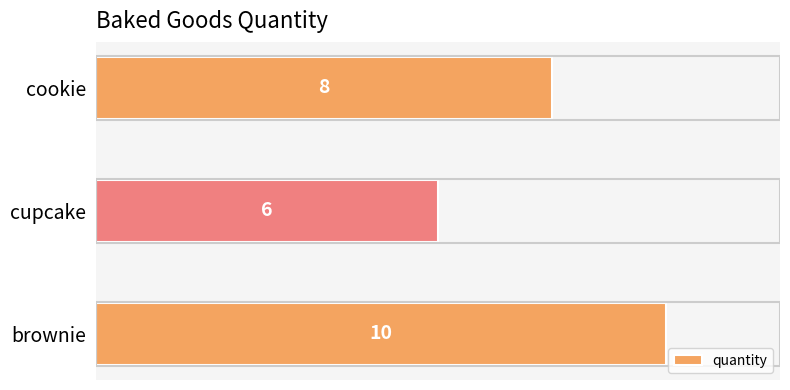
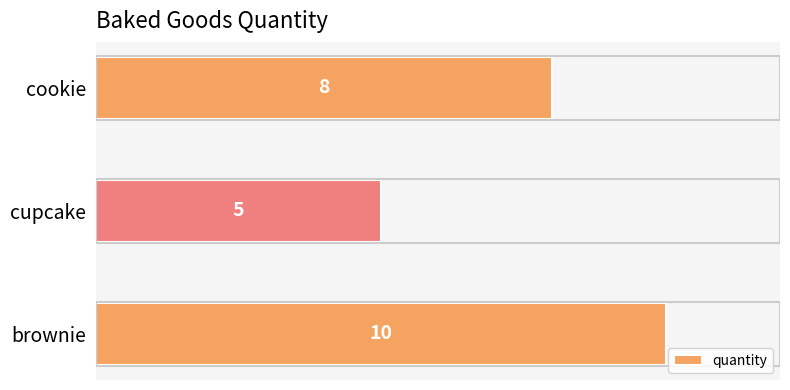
cupcake: 6 -> 5
